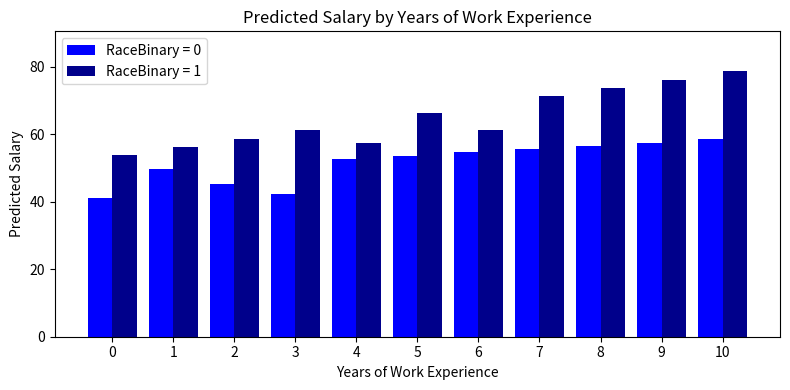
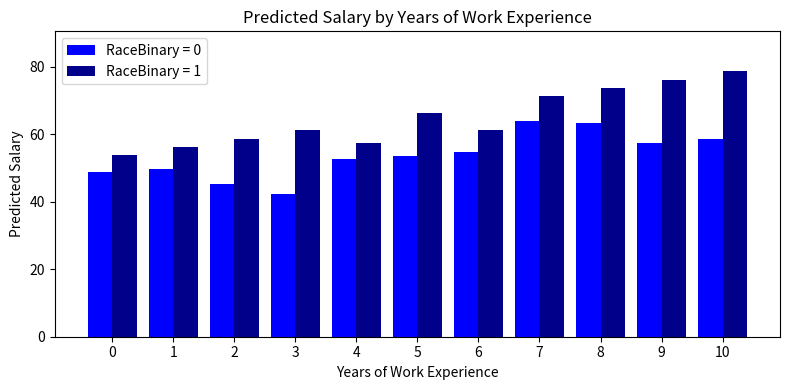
RaceBinary = 0, 0: 41 -> 49
RaceBinary = 0, 7: 56 -> 64
RaceBinary = 0, 8: 57 -> 63
